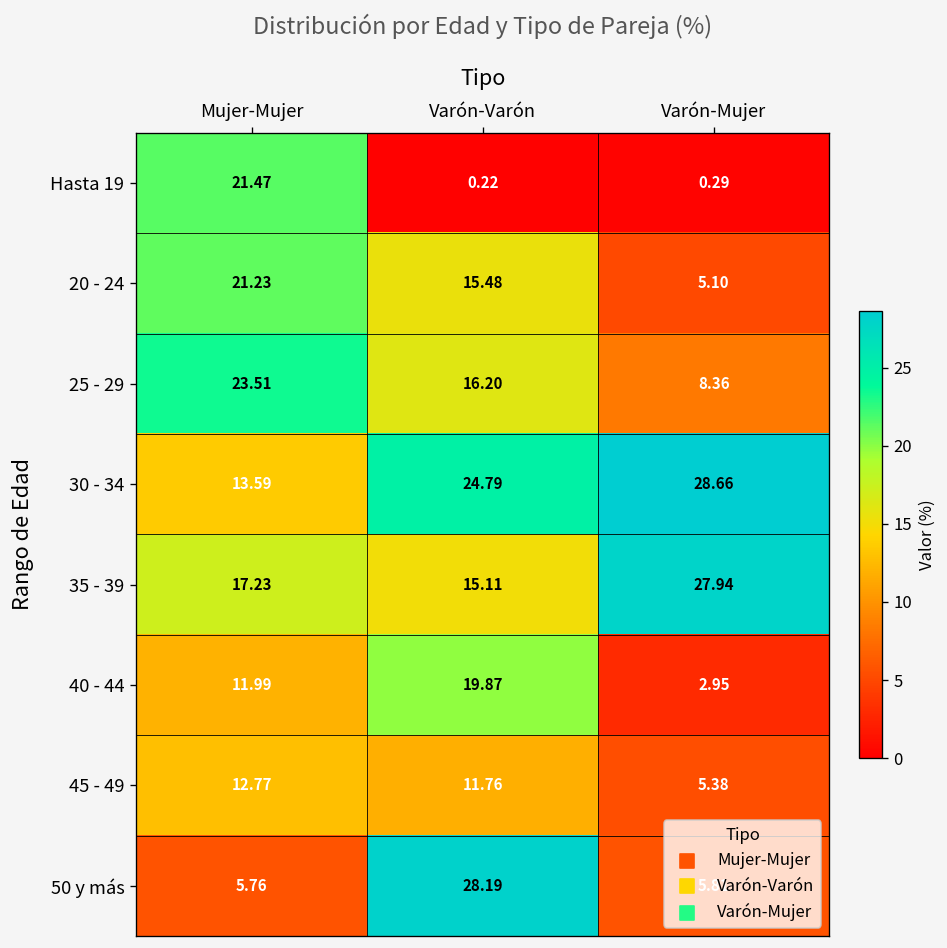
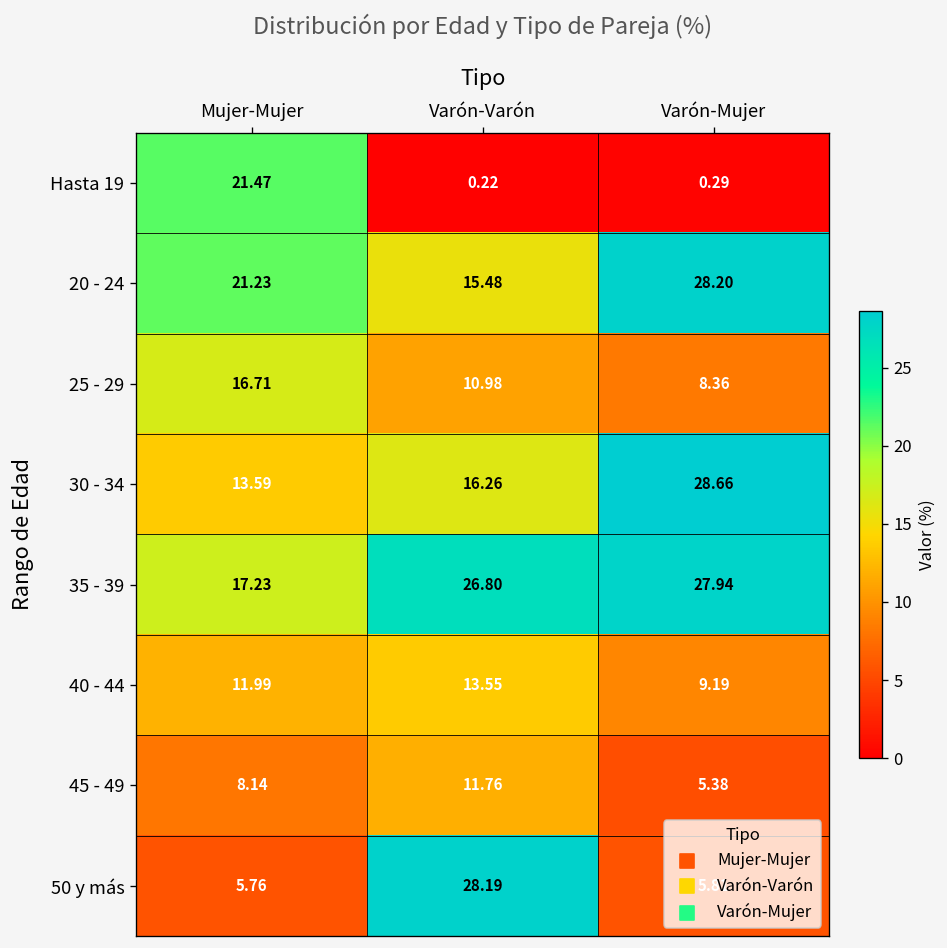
20 - 24, Varón-Mujer: 5.10 -> 28.20
25 - 29, Mujer-Mujer: 23.51 -> 16.71
25 - 29, Varón-Varón: 16.20 -> 10.98
30 - 34, Varón-Varón: 24.79 -> 16.26
35 - 39, Varón-Varón: 15.11 -> 26.80
40 - 44, Varón-Varón: 19.87 -> 13.55
40 - 44, Varón-Mujer: 2.95 -> 9.19
45 - 49, Mujer-Mujer: 12.77 -> 8.14
